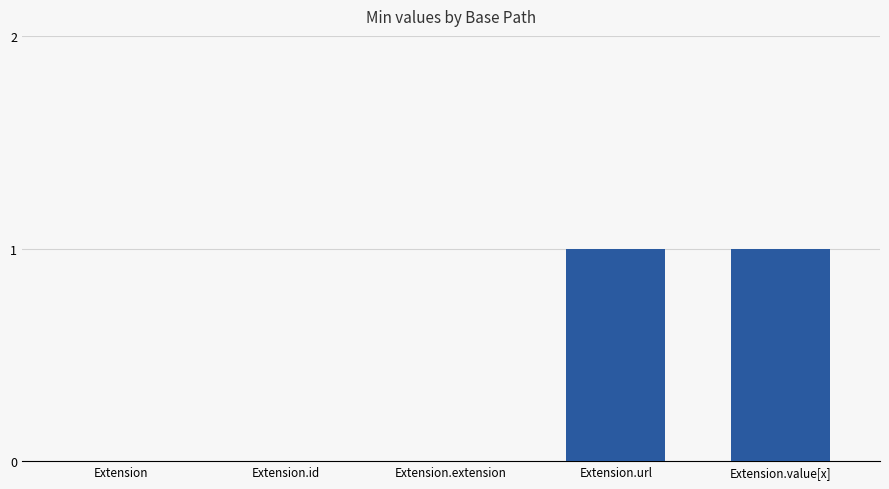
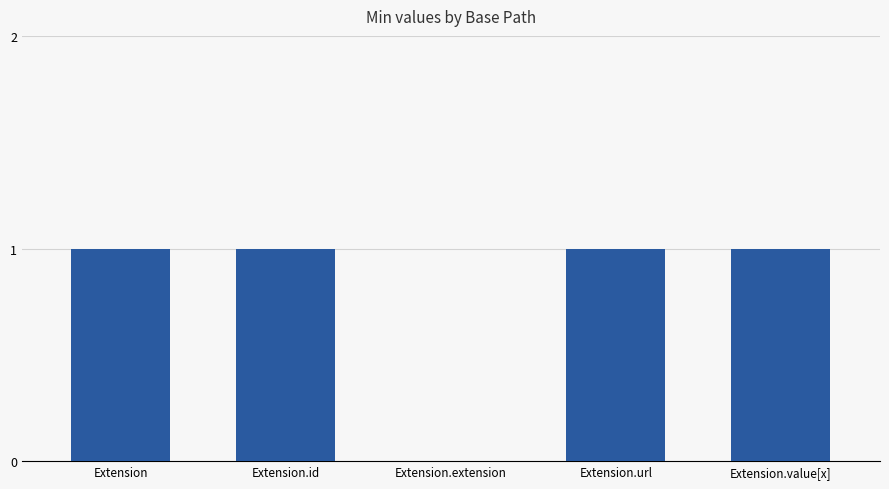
Extension: 0 -> 1
Extension.id: 0 -> 1
